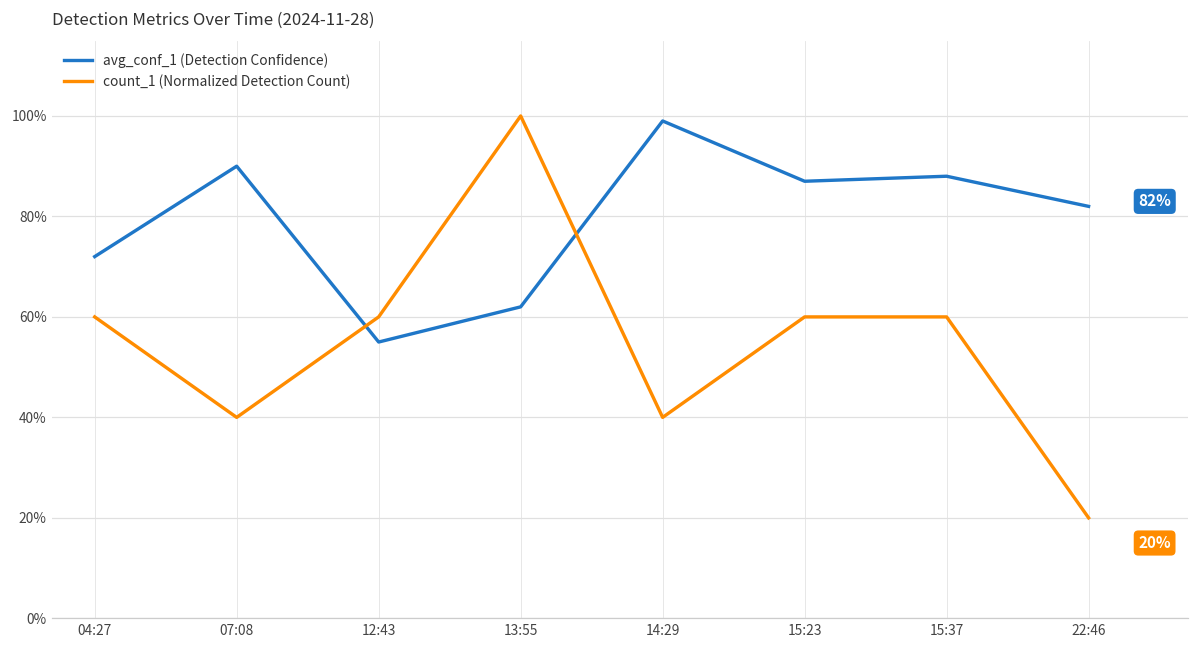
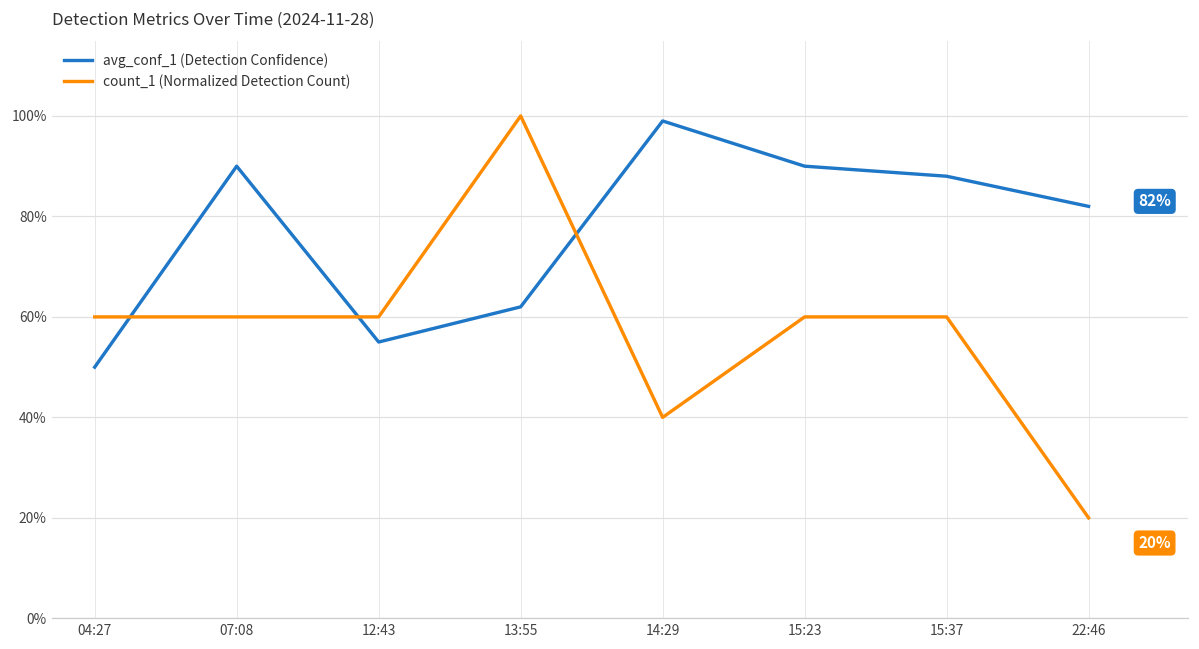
avg_conf_1 (Detection Confidence), 04:27: 72% -> 50%
count_1 (Normalized Detection Count), 07:08: 40% -> 60%
avg_conf_1 (Detection Confidence), 15:23: 87% -> 90%
